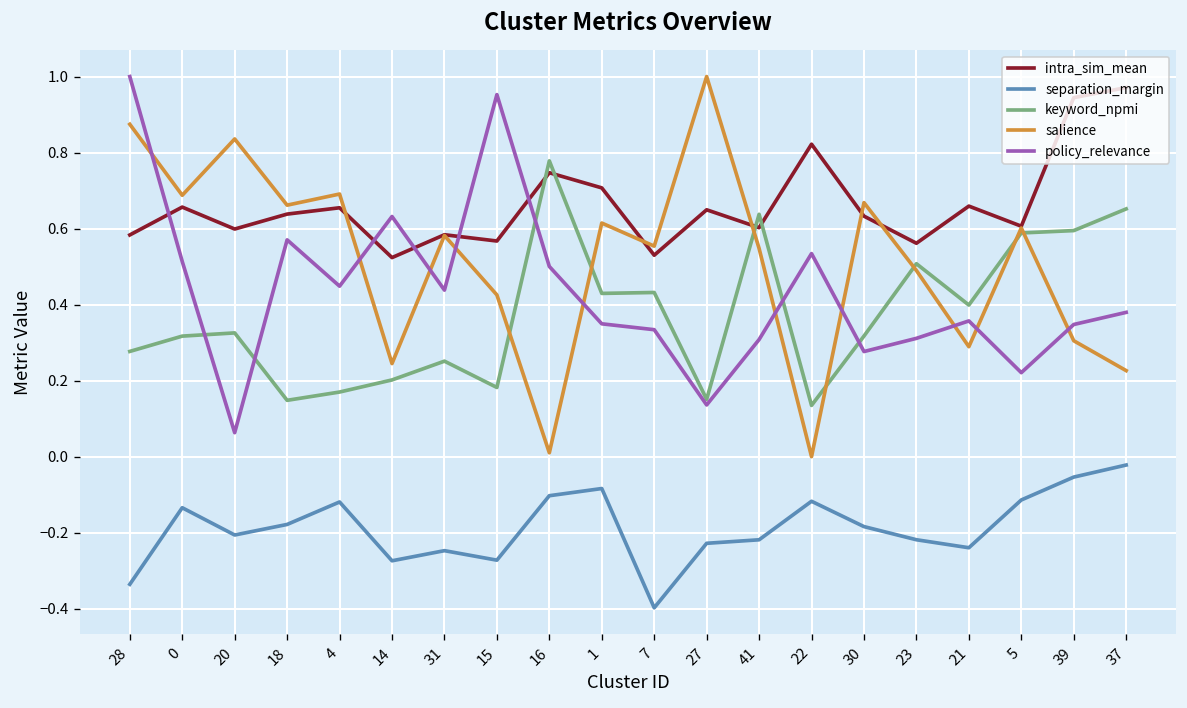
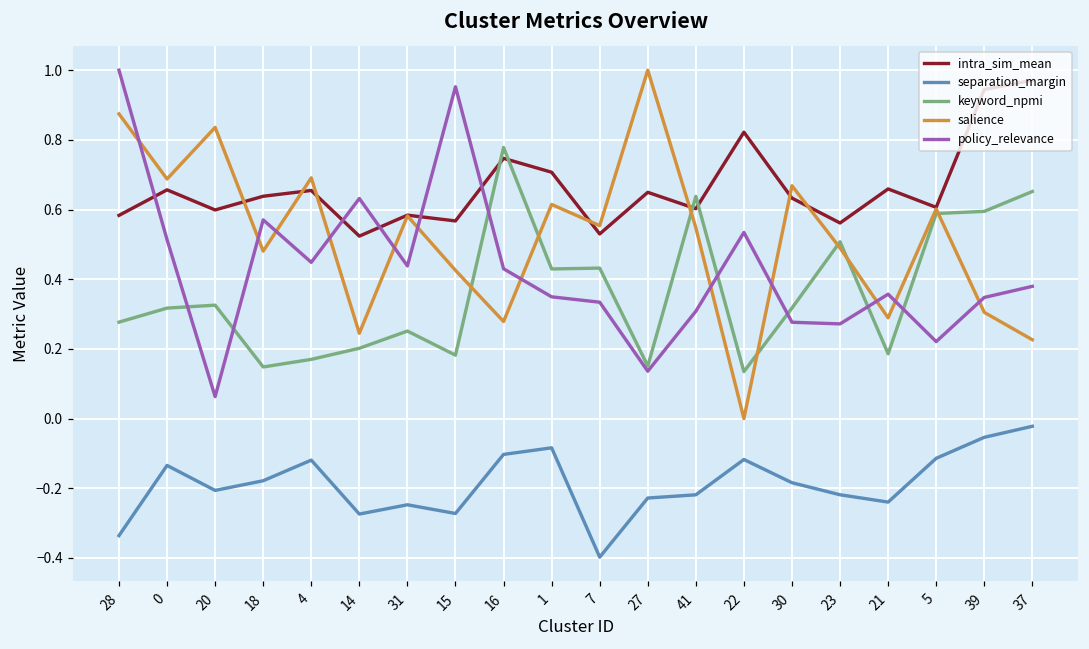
salience, 18: 0.66 -> 0.48
salience, 16: 0.01 -> 0.28
policy_relevance, 16: 0.50 -> 0.43
policy_relevance, 23: 0.31 -> 0.27
keyword_npmi, 21: 0.40 -> 0.19
